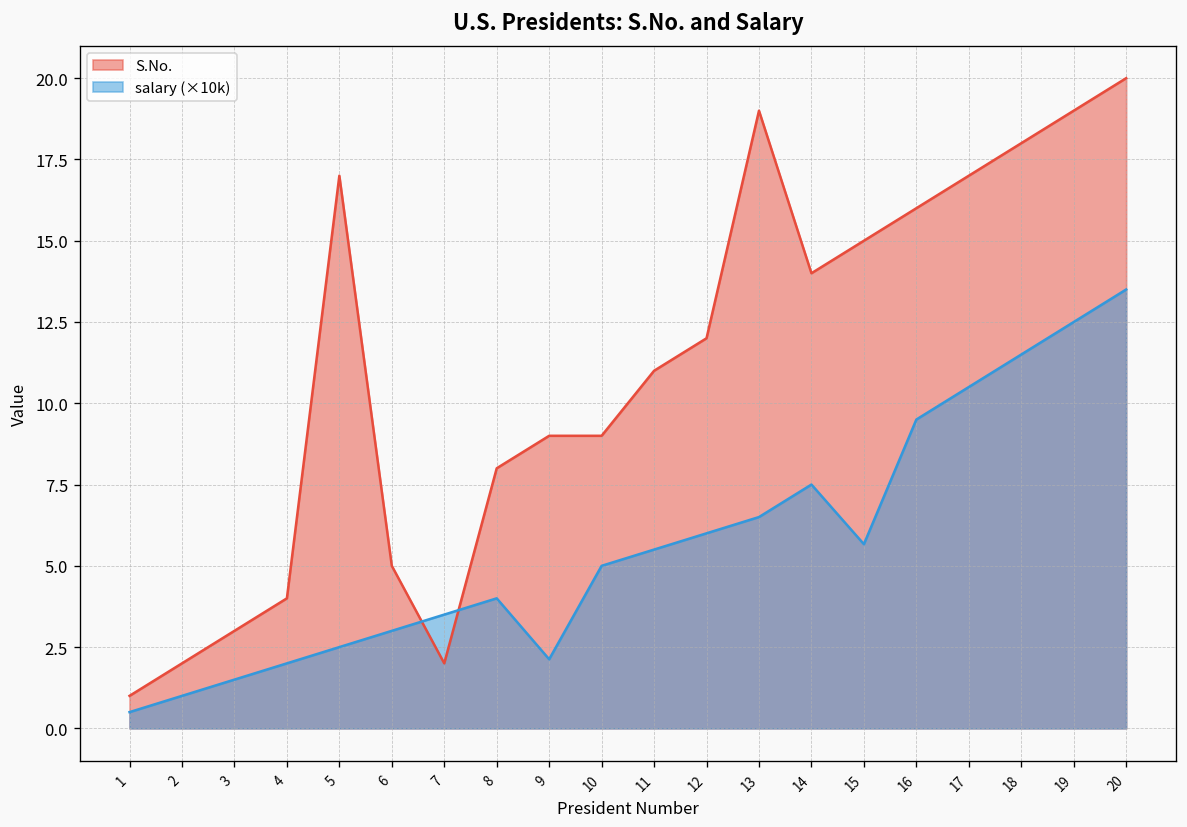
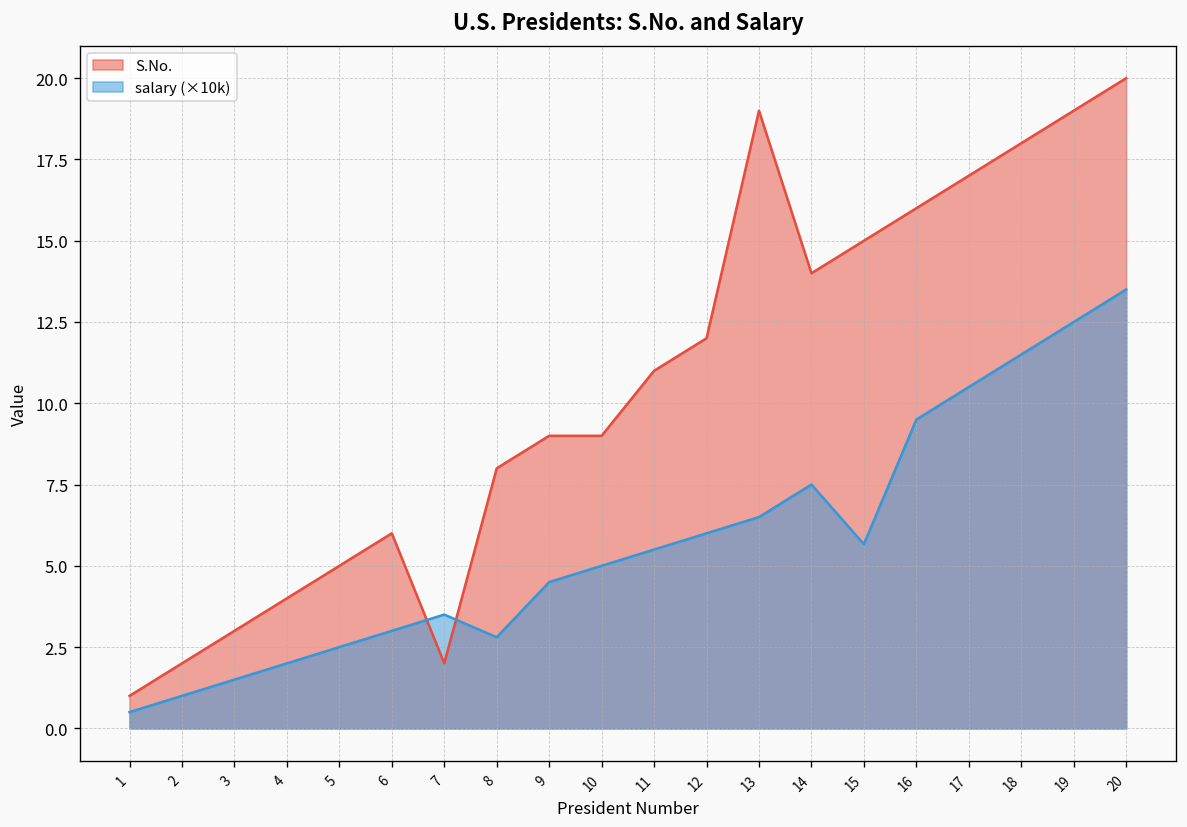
S.No., 5: 17 -> 5
S.No., 6: 5 -> 6
salary (×10k), 8: 4.0 -> 2.8
salary (×10k), 9: 2.1 -> 4.5
